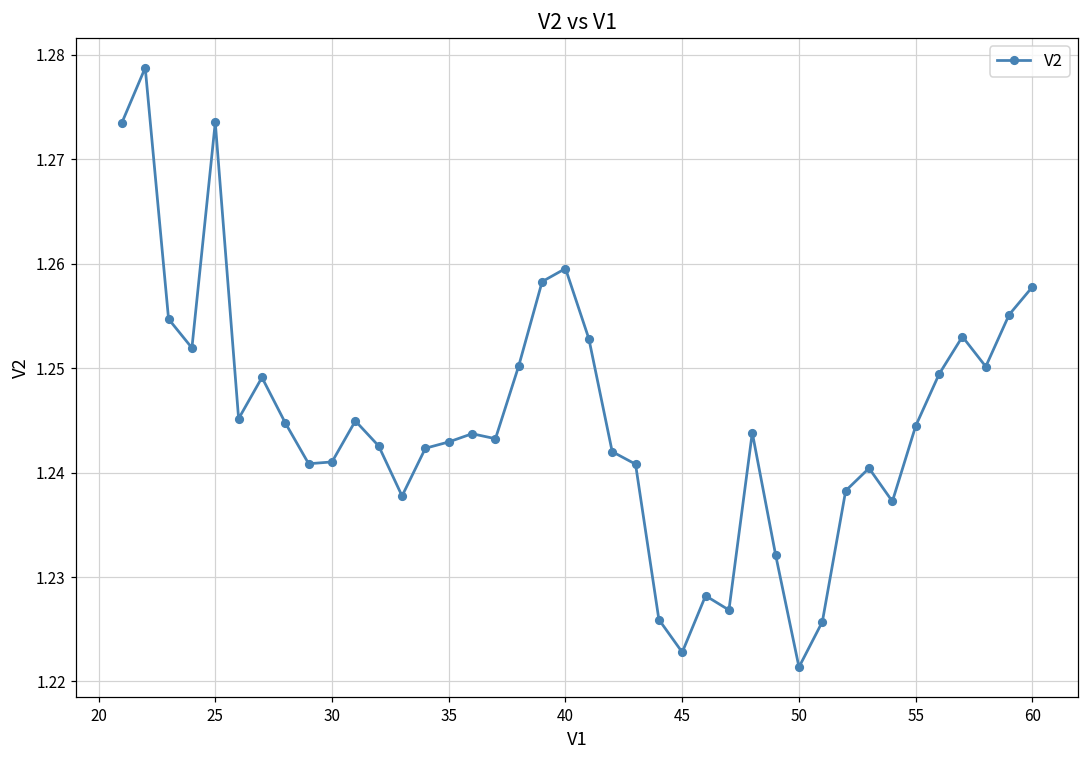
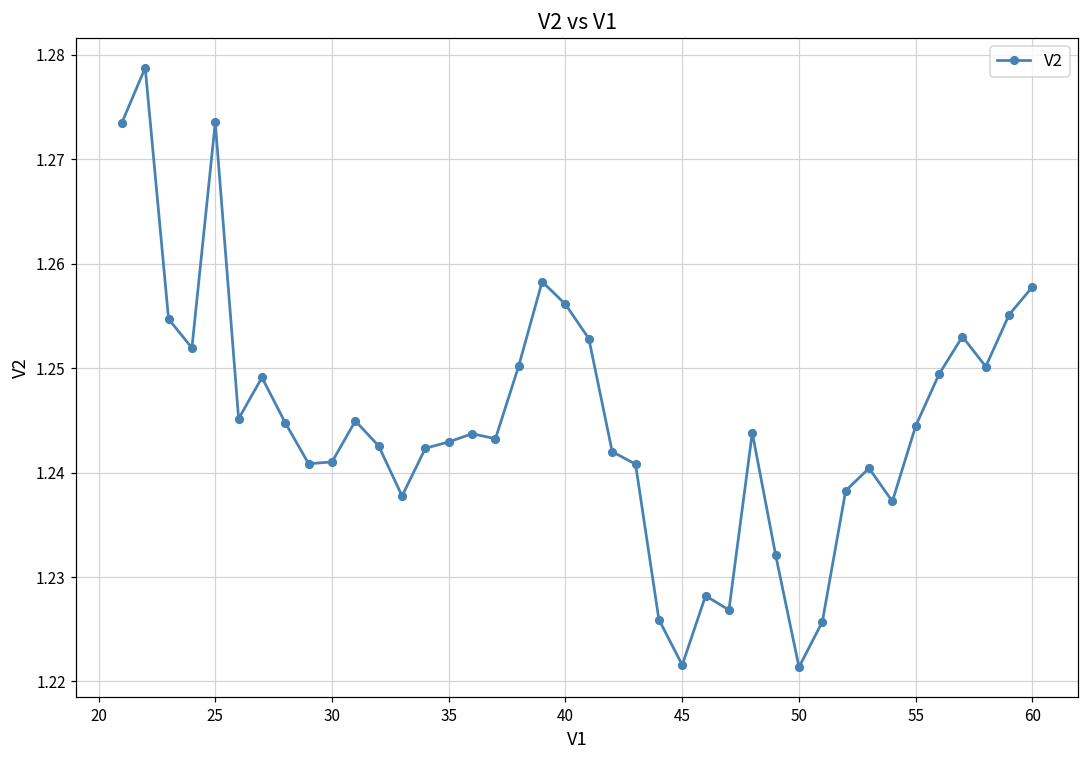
40: 1.260 -> 1.256
45: 1.223 -> 1.222
